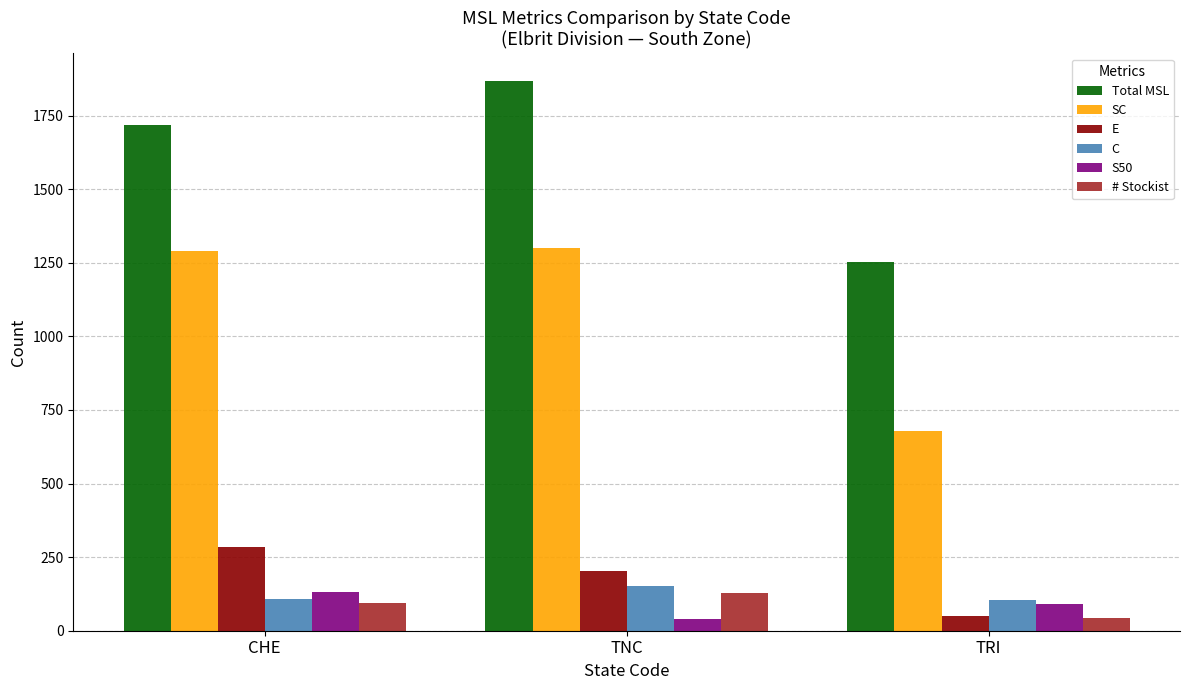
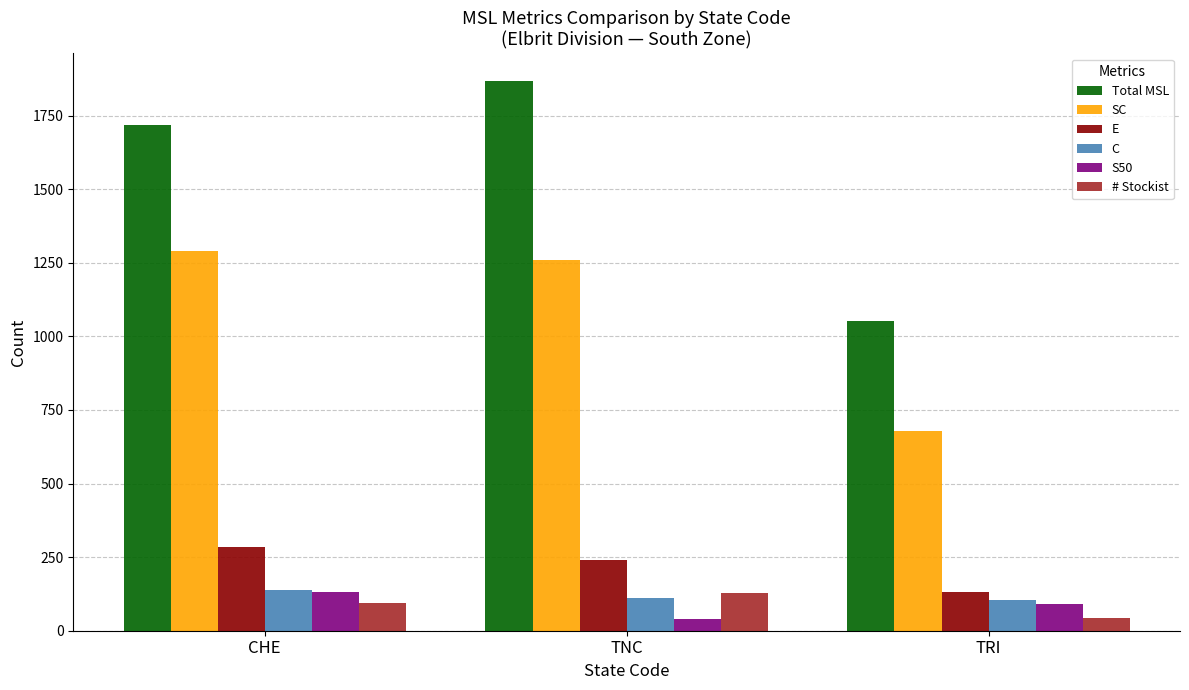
C, CHE: 110 -> 140
SC, TNC: 1300 -> 1260
E, TNC: 200 -> 240
C, TNC: 150 -> 110
Total MSL, TRI: 1250 -> 1050
E, TRI: 50 -> 130
